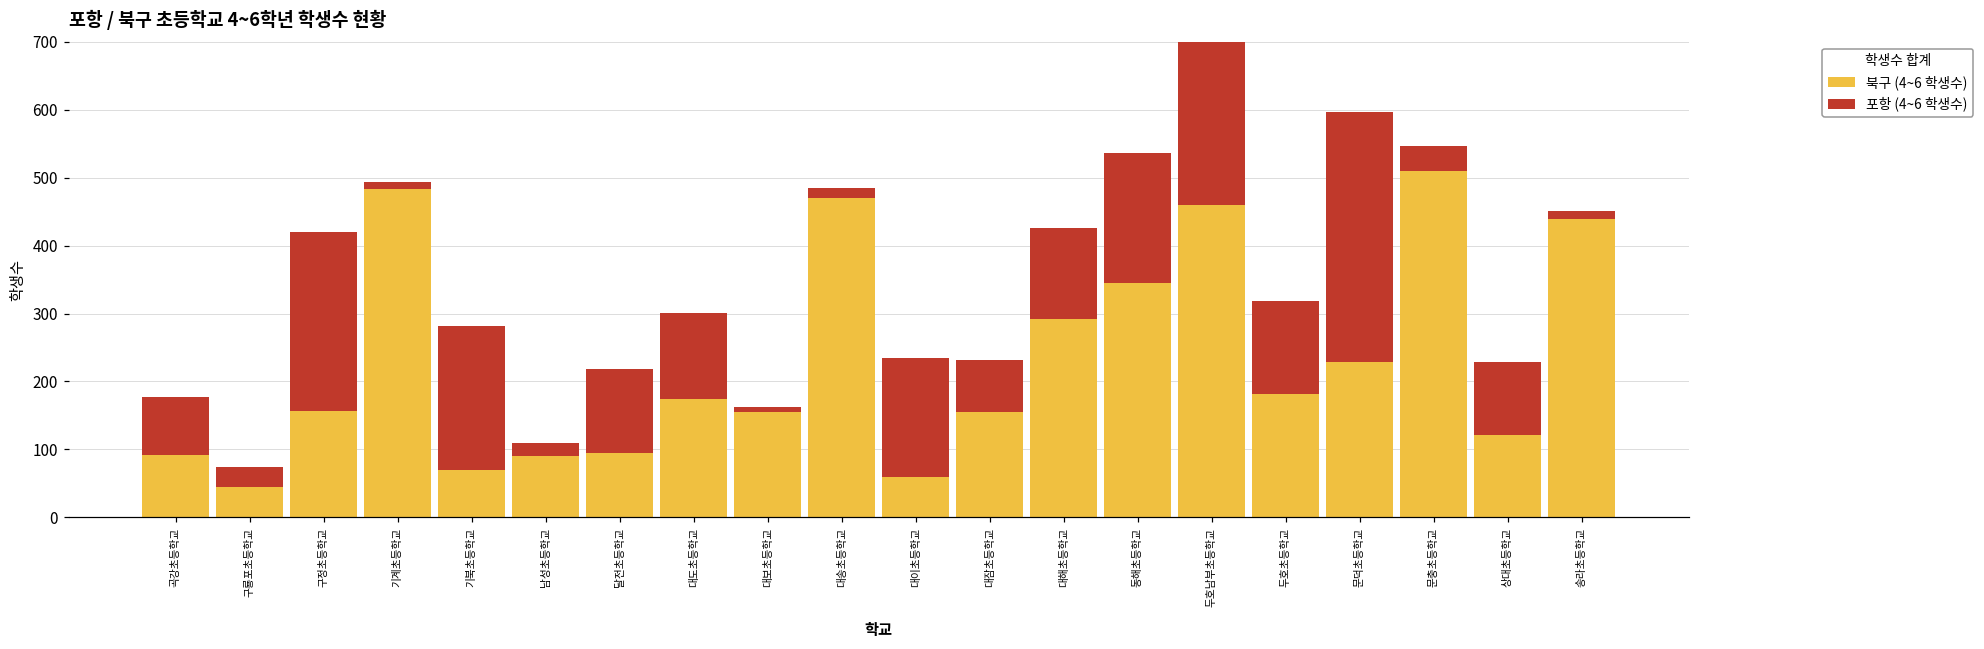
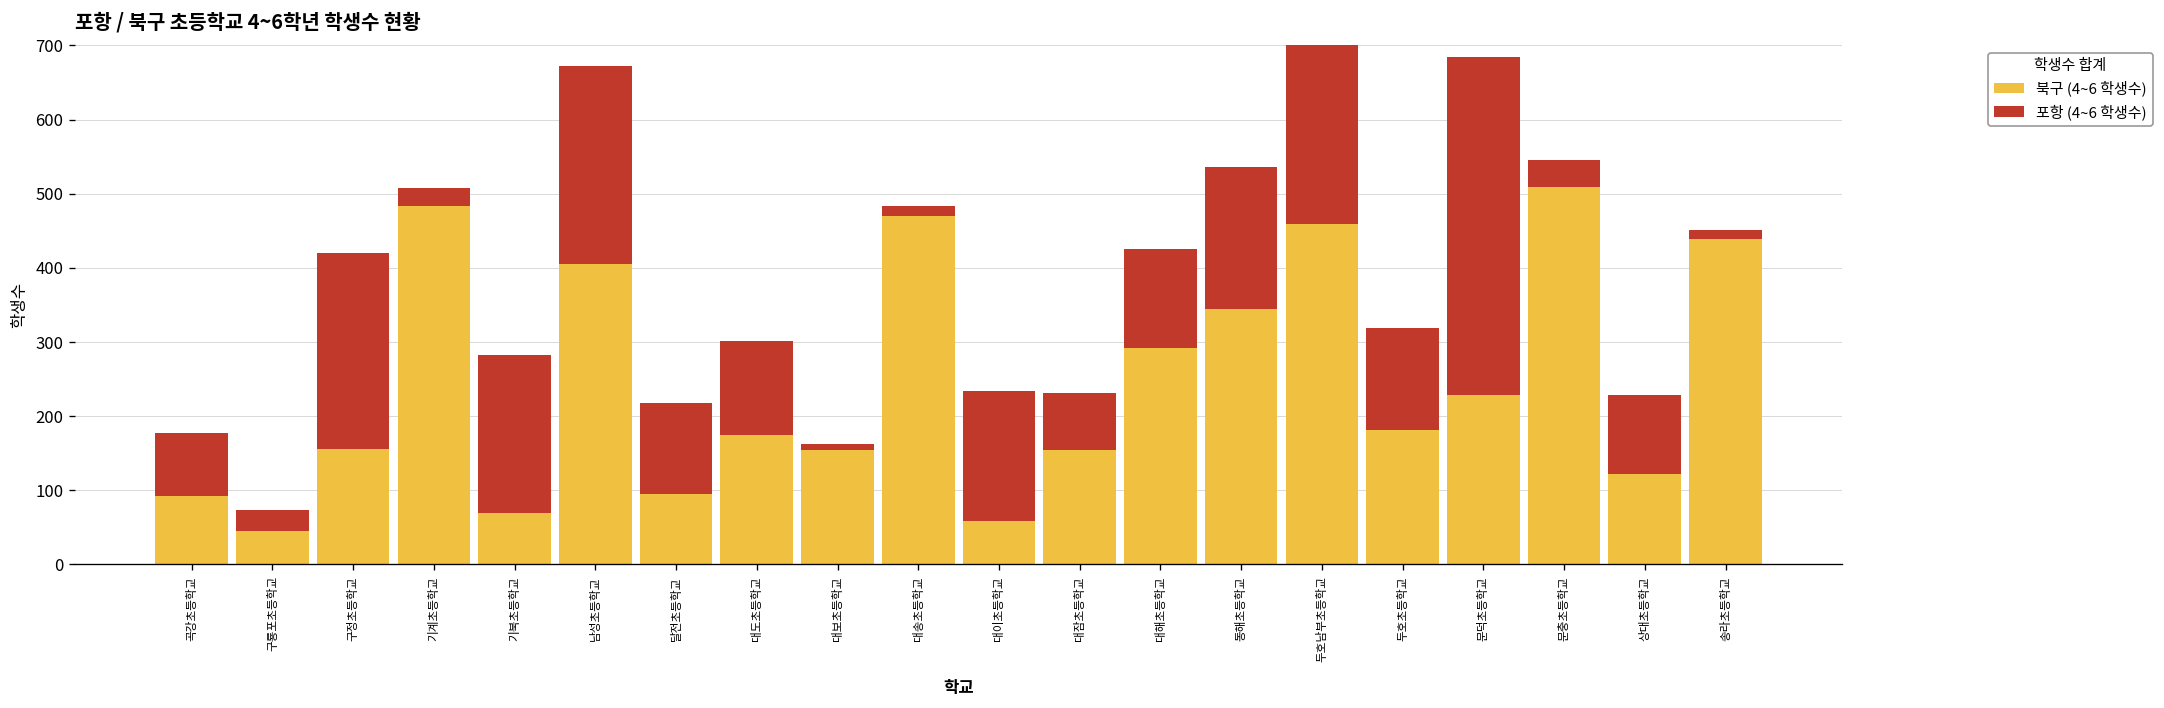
포항 (4~6 학생수), 기계초등학교: 10 -> 30
북구 (4~6 학생수), 남성초등학교: 90 -> 410
포항 (4~6 학생수), 남성초등학교: 20 -> 270
포항 (4~6 학생수), 문덕초등학교: 370 -> 460
